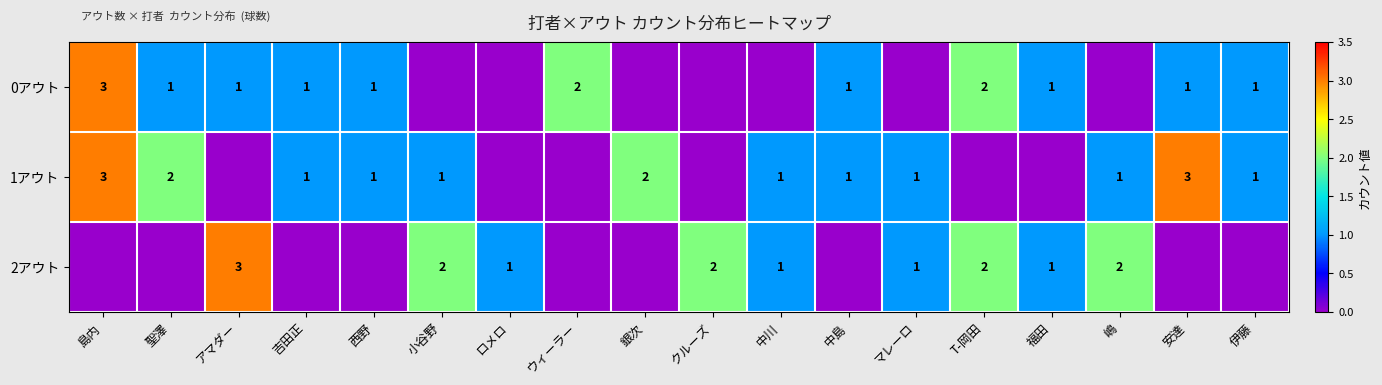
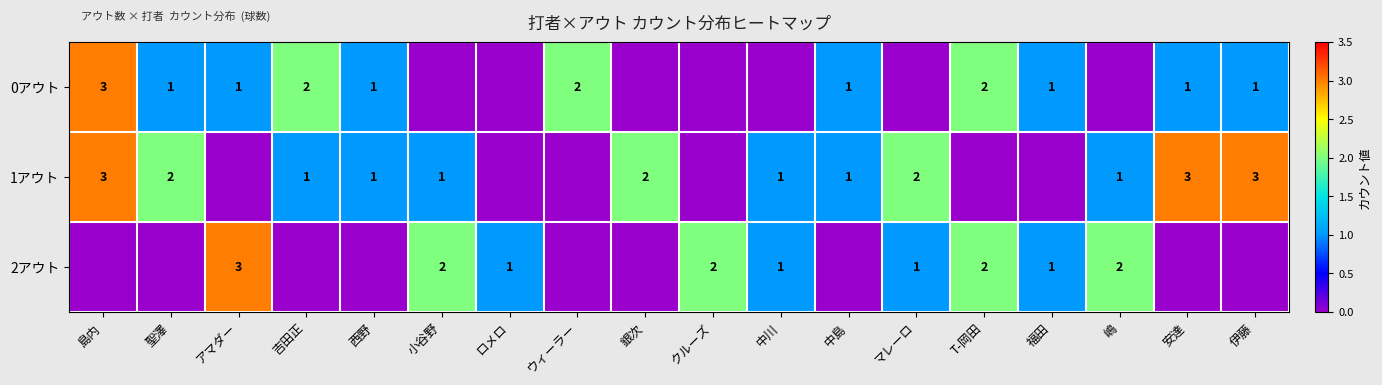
0アウト, 吉田正: 1 -> 2
1アウト, マレーロ: 1 -> 2
1アウト, 伊藤: 1 -> 3
